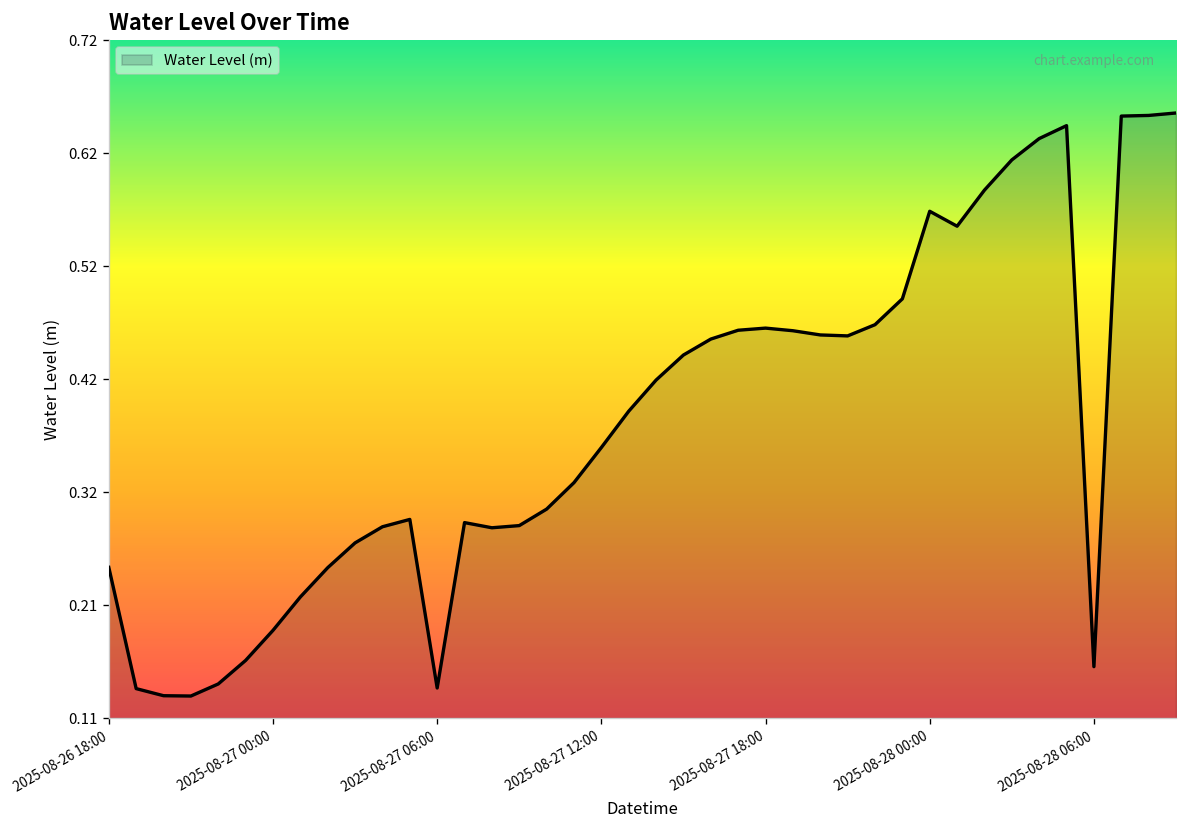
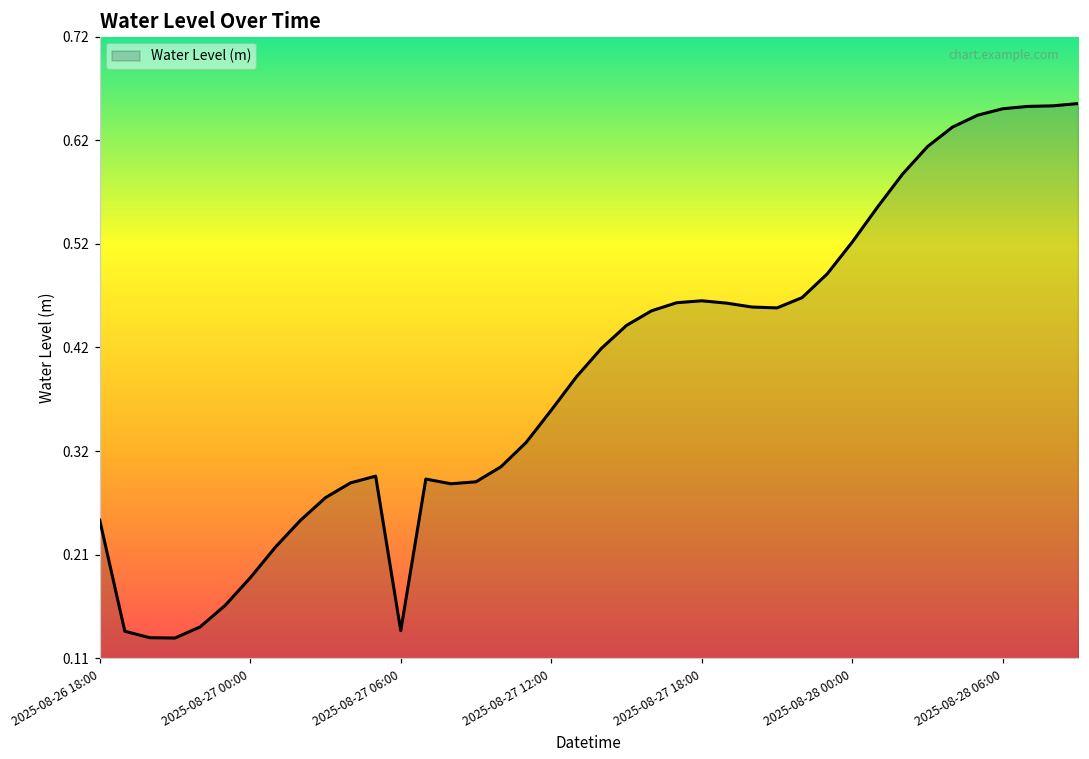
2025-08-28 00:00: 0.57 -> 0.52
2025-08-28 06:00: 0.16 -> 0.65
